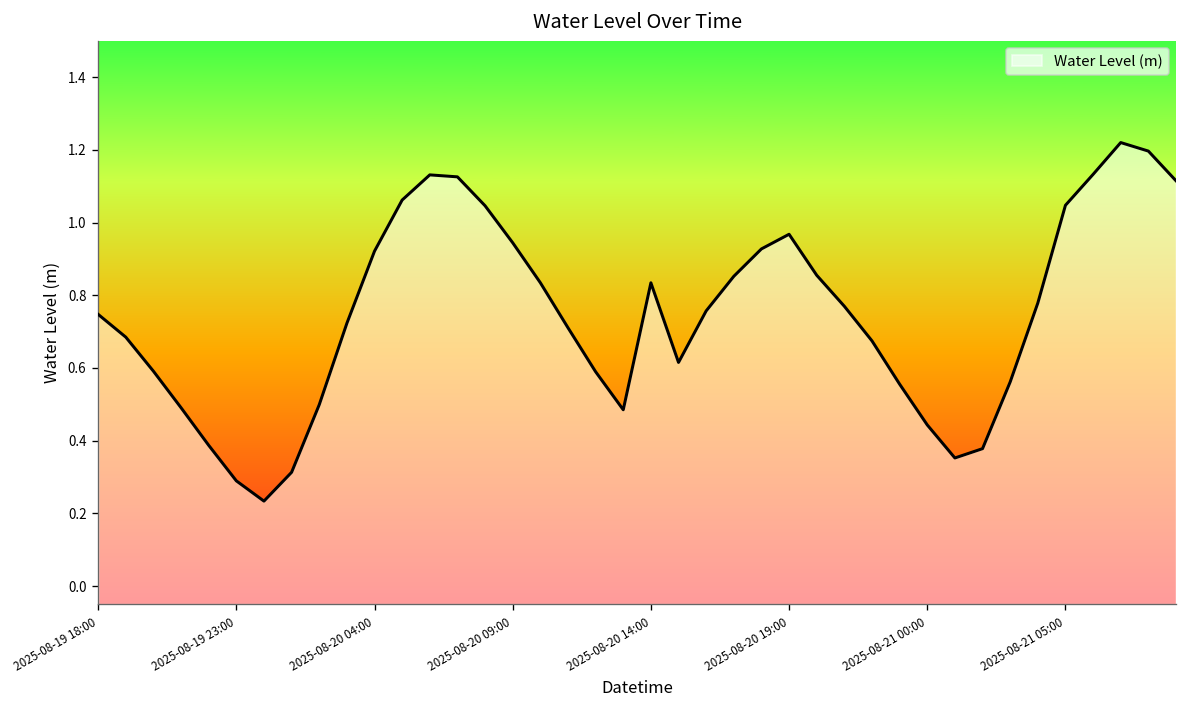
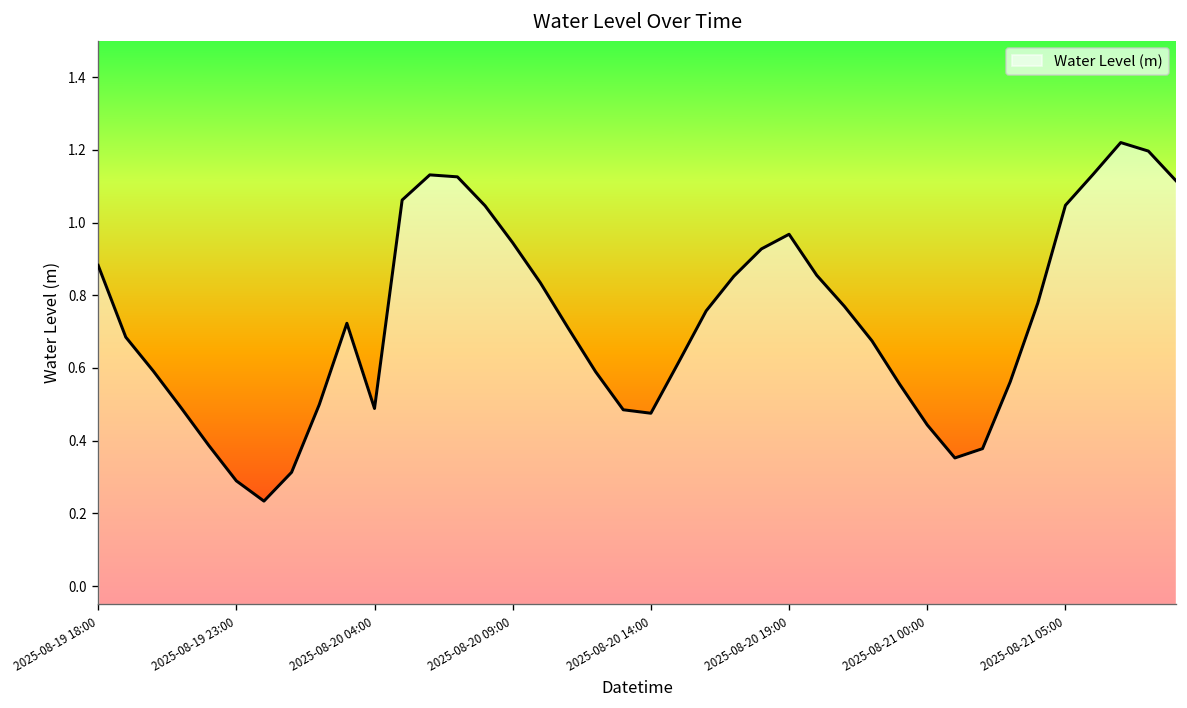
2025-08-19 18:00: 0.75 -> 0.88
2025-08-20 04:00: 0.92 -> 0.49
2025-08-20 14:00: 0.83 -> 0.48
